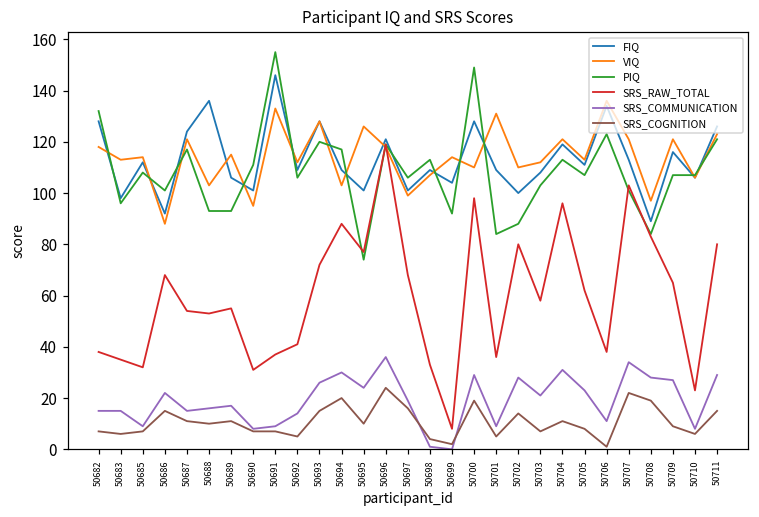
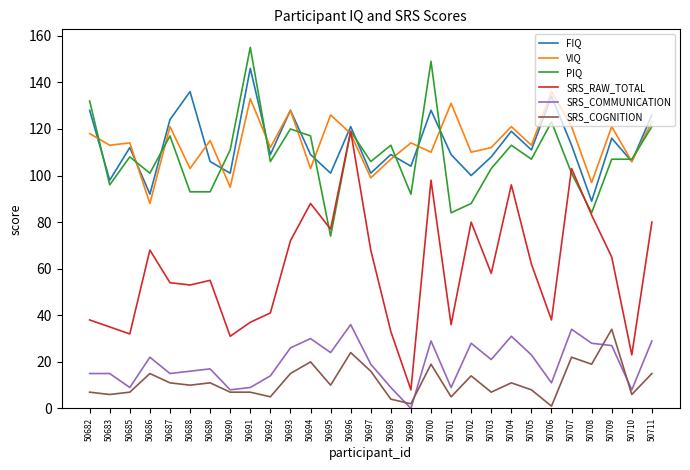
SRS_COMMUNICATION, 50698: 1 -> 9
SRS_COGNITION, 50709: 9 -> 34
